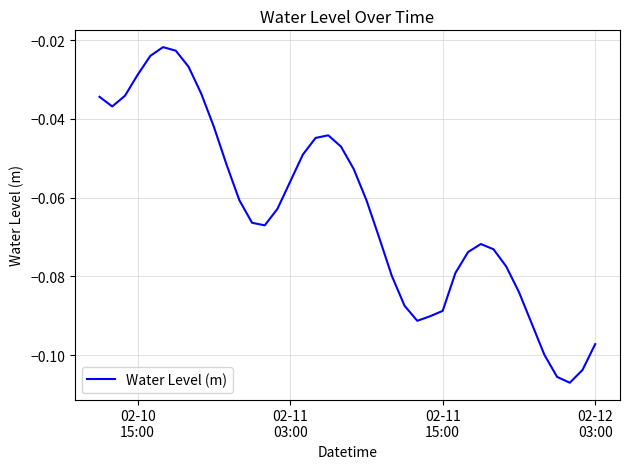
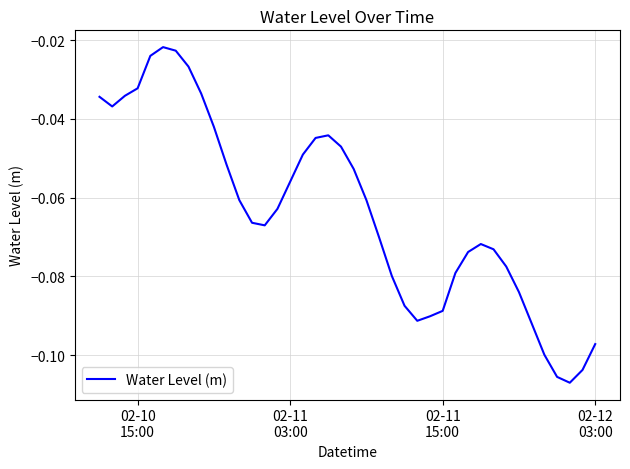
02-10 15:00: -0.029 -> -0.032
